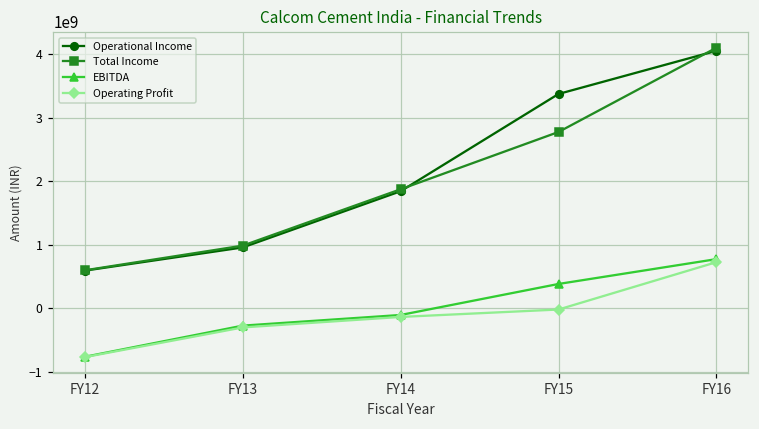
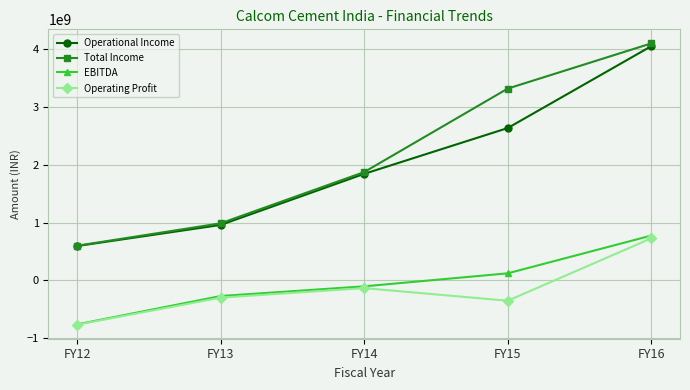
Operational Income, FY15: 3400000000 -> 2600000000
Total Income, FY15: 2800000000 -> 3300000000
EBITDA, FY15: 400000000 -> 100000000
Operating Profit, FY15: 0 -> -400000000
